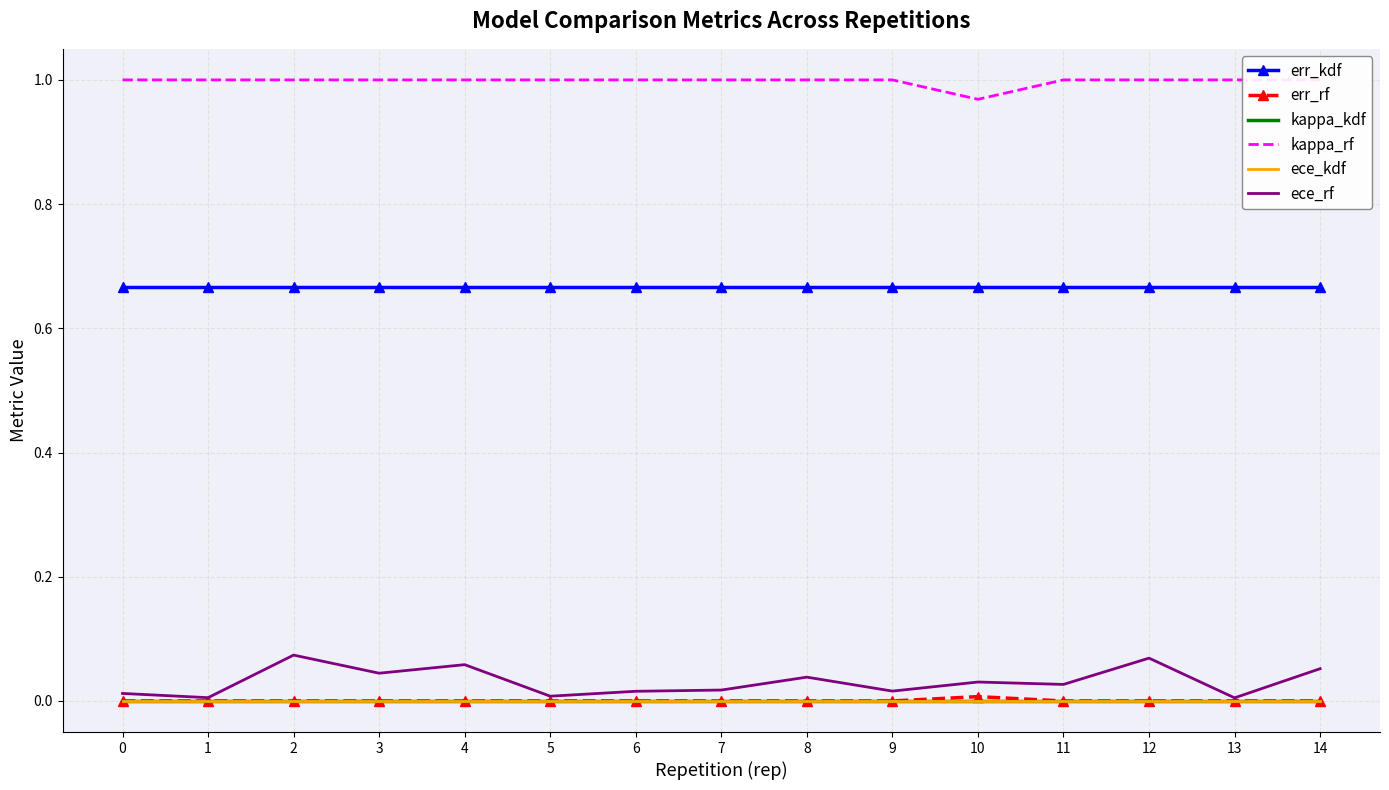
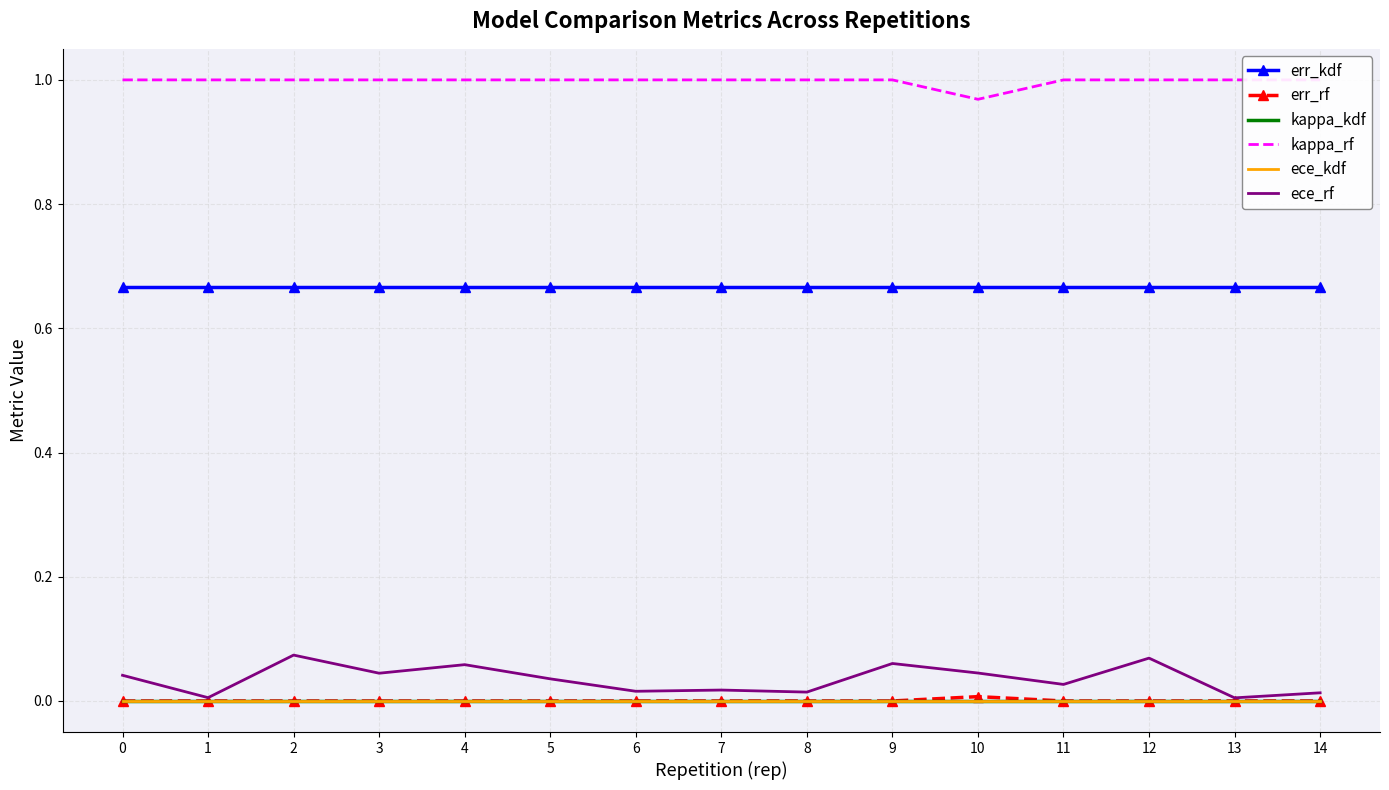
ece_rf, 0: 0.01 -> 0.04
ece_rf, 5: 0.01 -> 0.04
ece_rf, 8: 0.04 -> 0.01
ece_rf, 9: 0.02 -> 0.06
ece_rf, 10: 0.03 -> 0.05
ece_rf, 14: 0.05 -> 0.01
